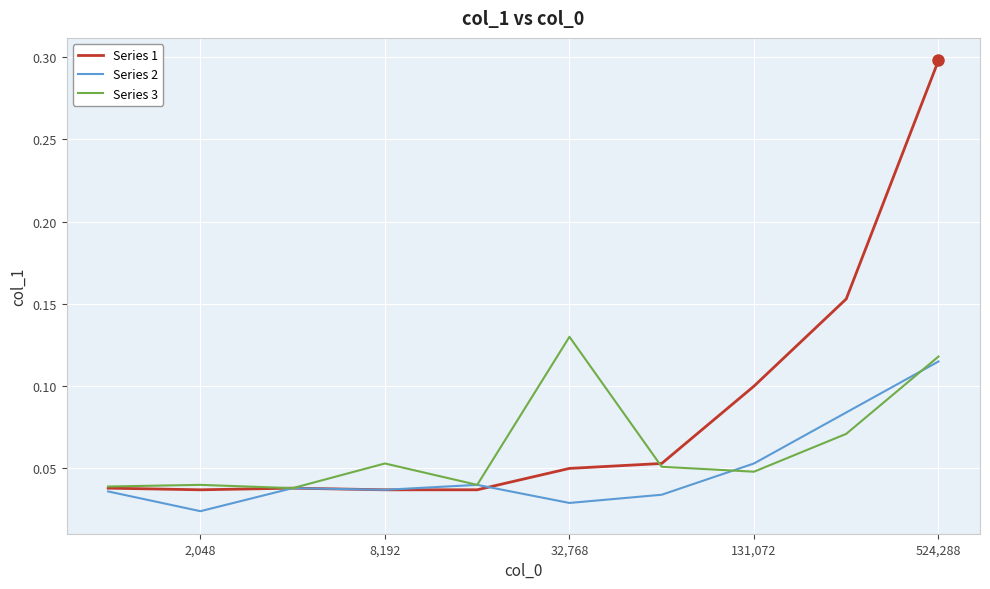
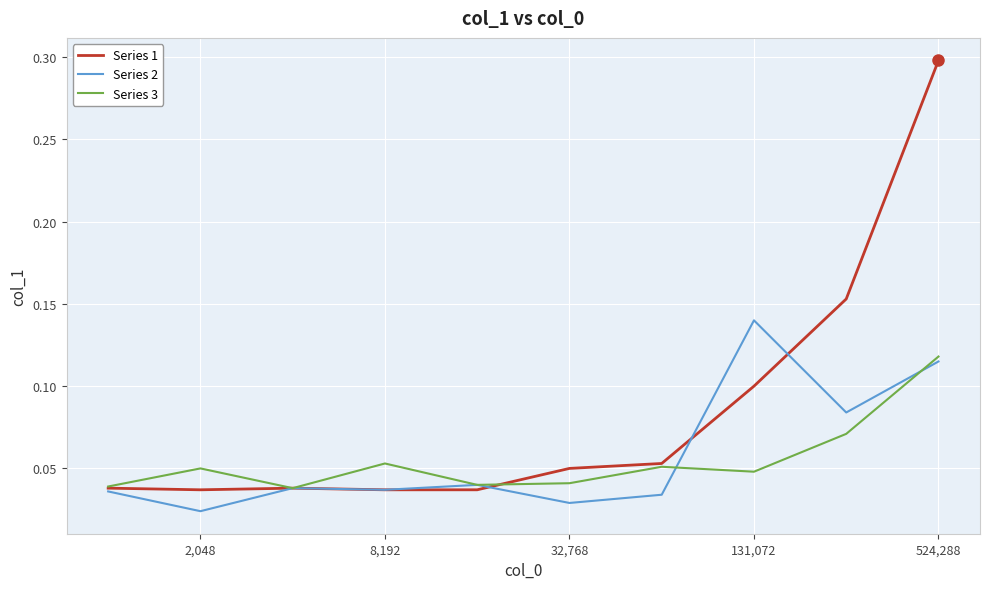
Series 3, 2,048: 0.04 -> 0.05
Series 3, 32,768: 0.130 -> 0.041
Series 2, 131,072: 0.053 -> 0.140
